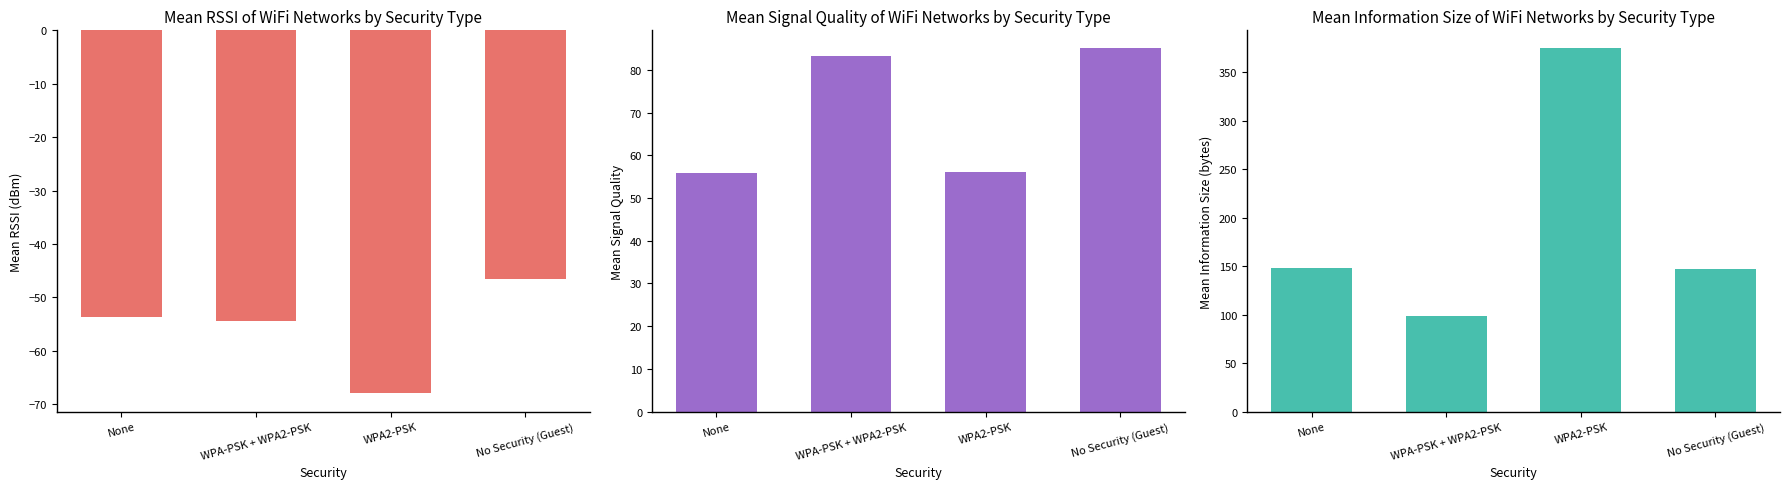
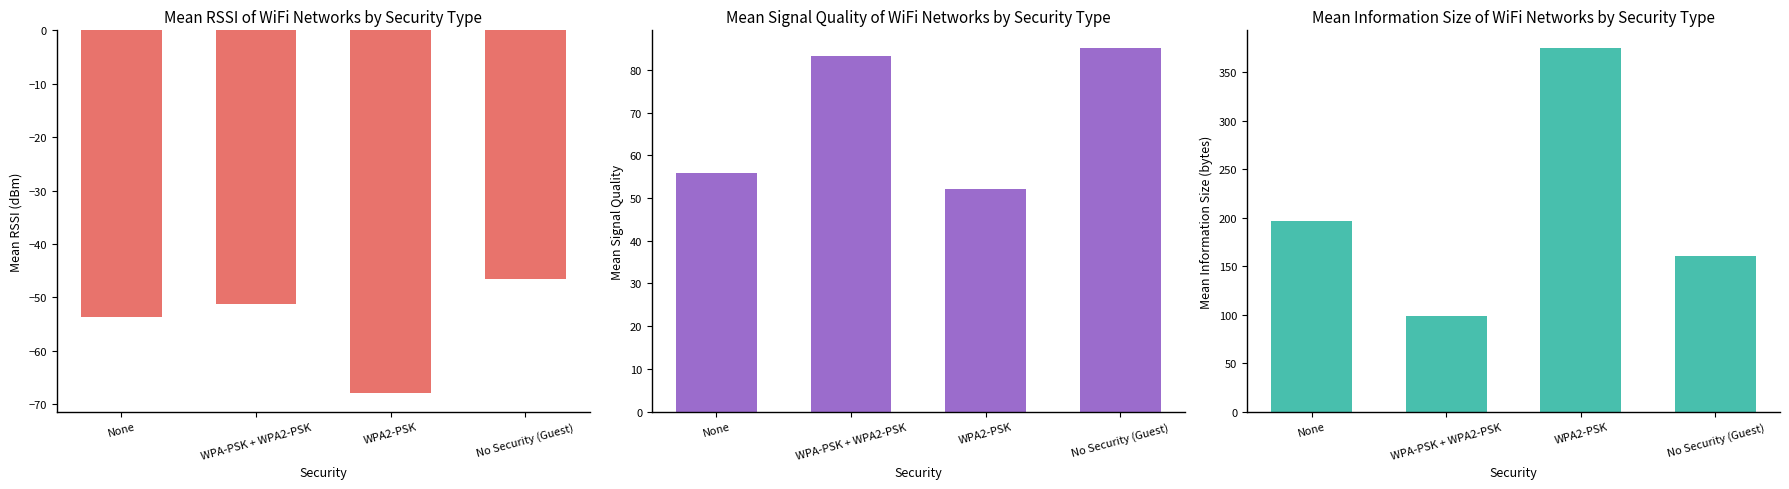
Mean RSSI of WiFi Networks by Security Type, WPA-PSK + WPA2-PSK: -55 -> -51
Mean Signal Quality of WiFi Networks by Security Type, WPA2-PSK: 56 -> 52
Mean Information Size of WiFi Networks by Security Type, None: 150 -> 200
Mean Information Size of WiFi Networks by Security Type, No Security (Guest): 150 -> 160
